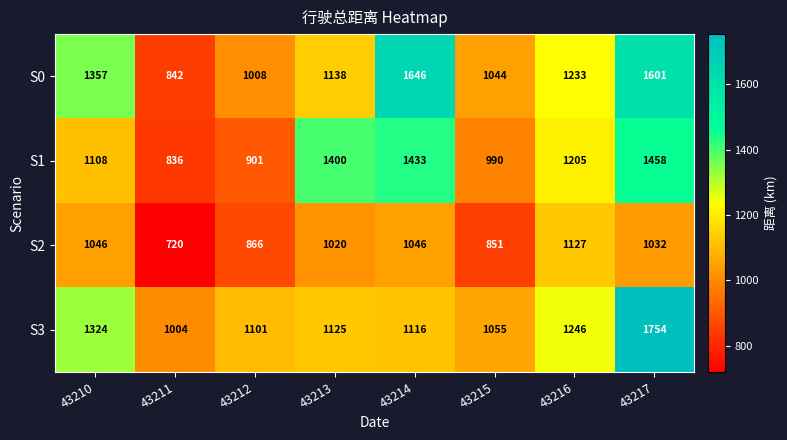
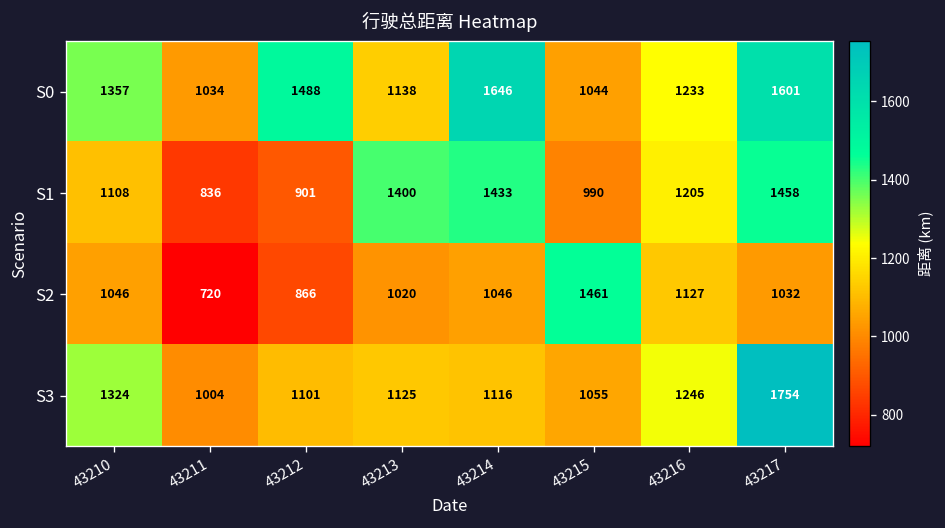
S0, 43211: 842 -> 1034
S0, 43212: 1008 -> 1488
S2, 43215: 851 -> 1461
